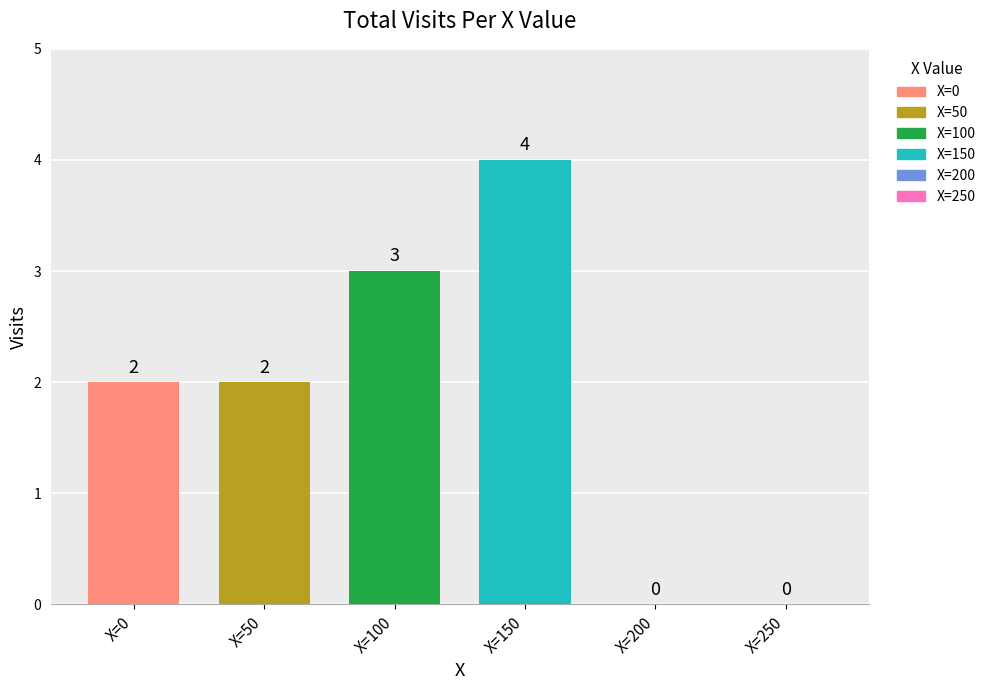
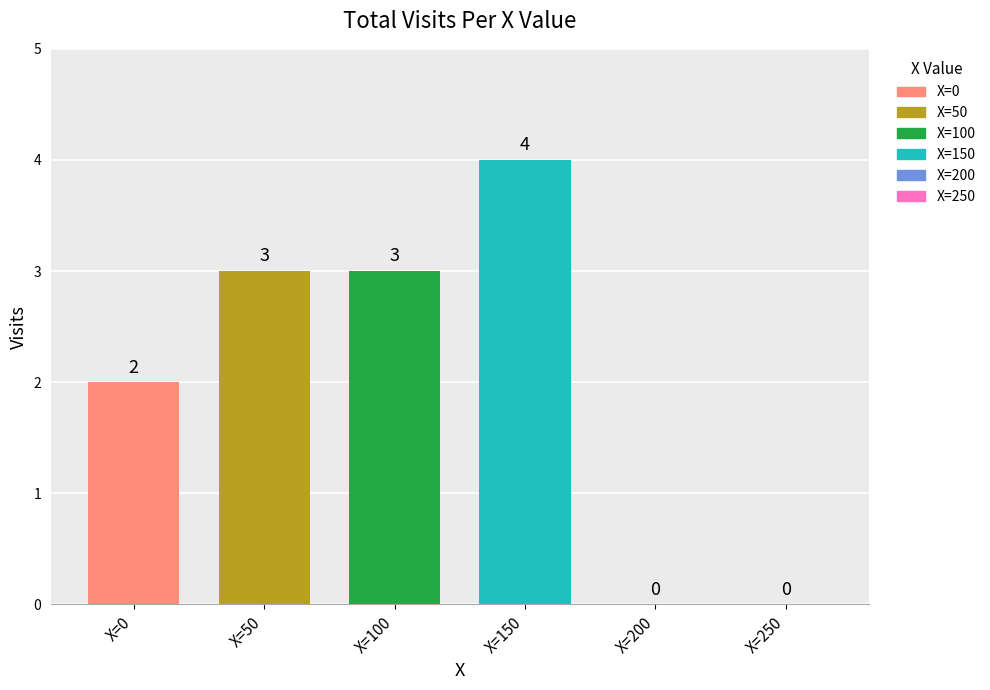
X=50: 2 -> 3
